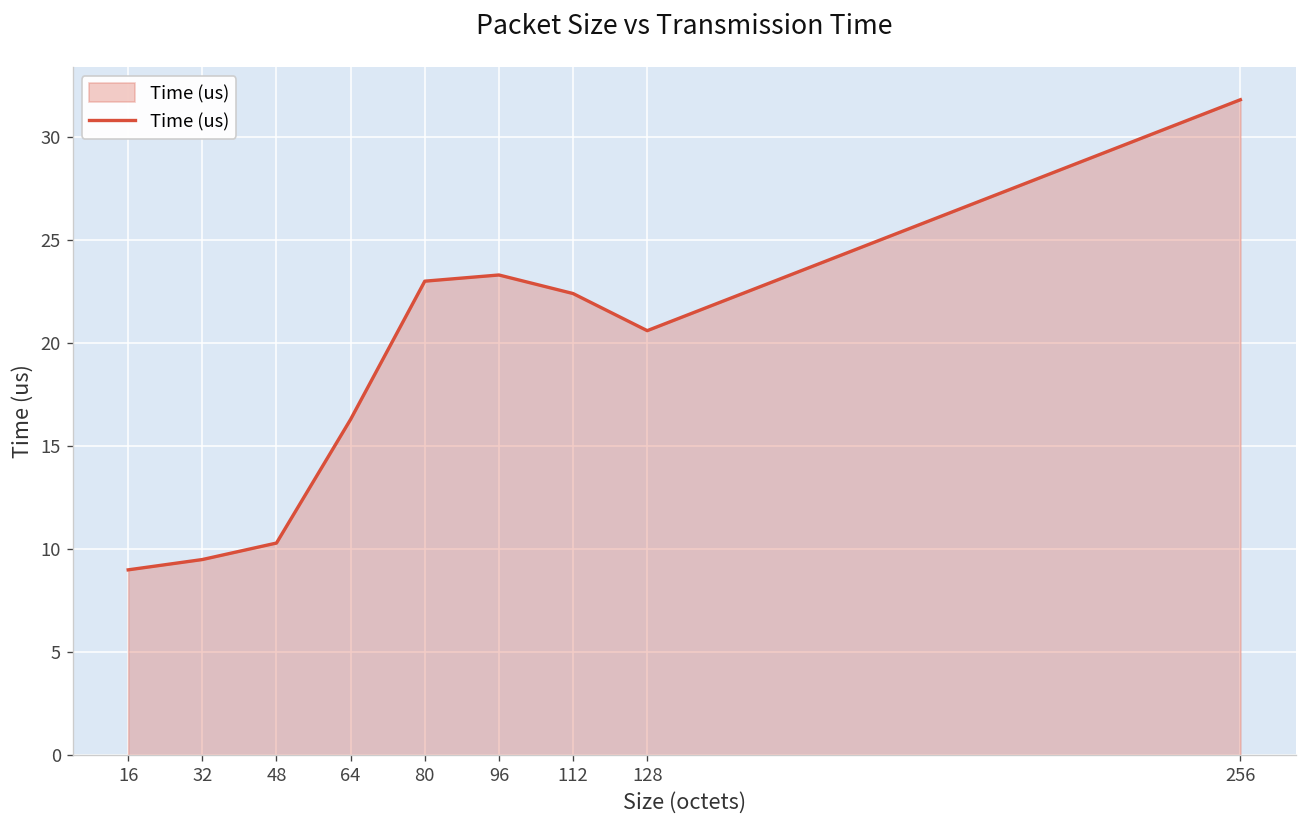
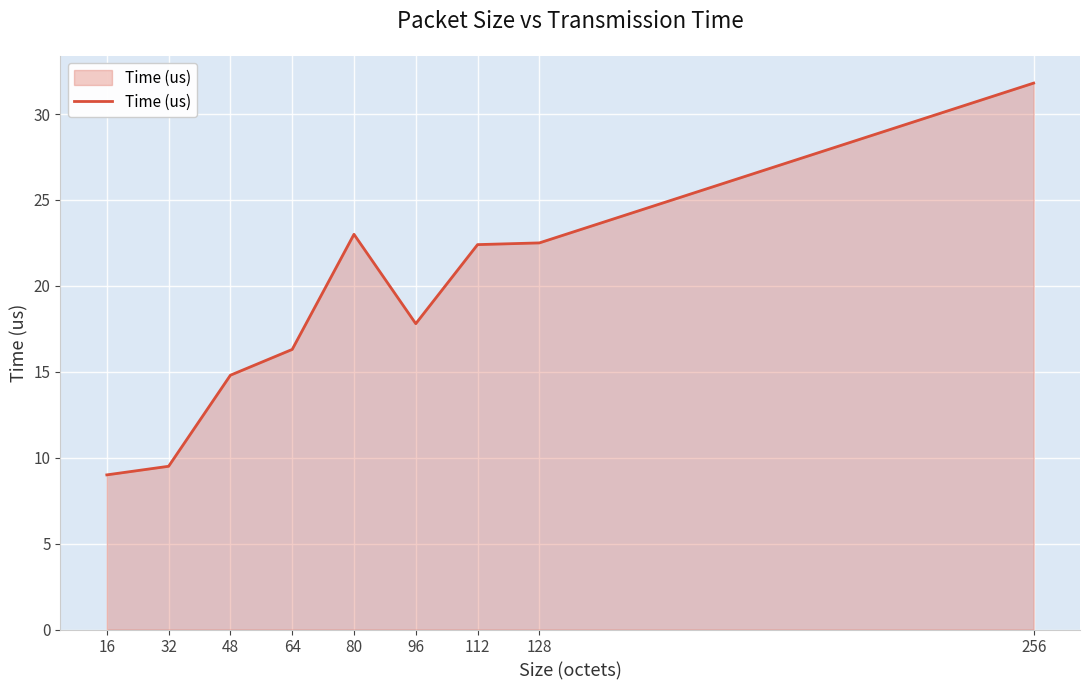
48: 10.3 -> 14.8
96: 23.3 -> 17.8
128: 20.6 -> 22.5
